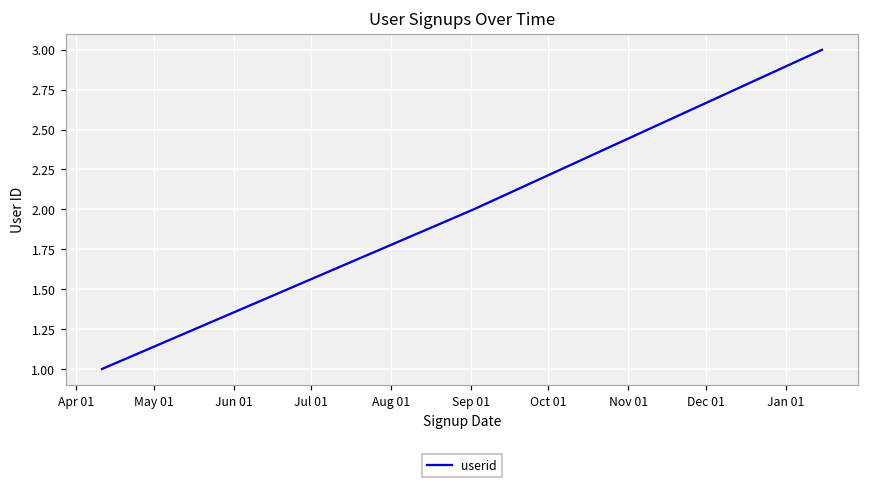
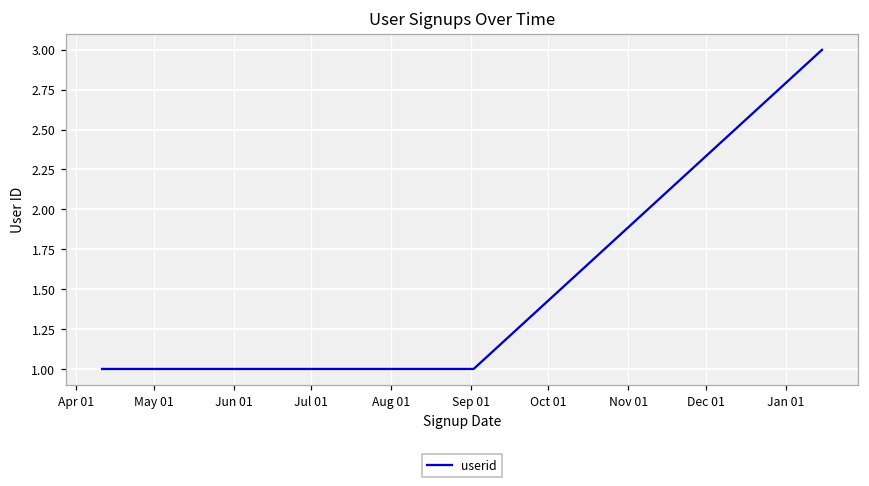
Sep 01: 2 -> 1
